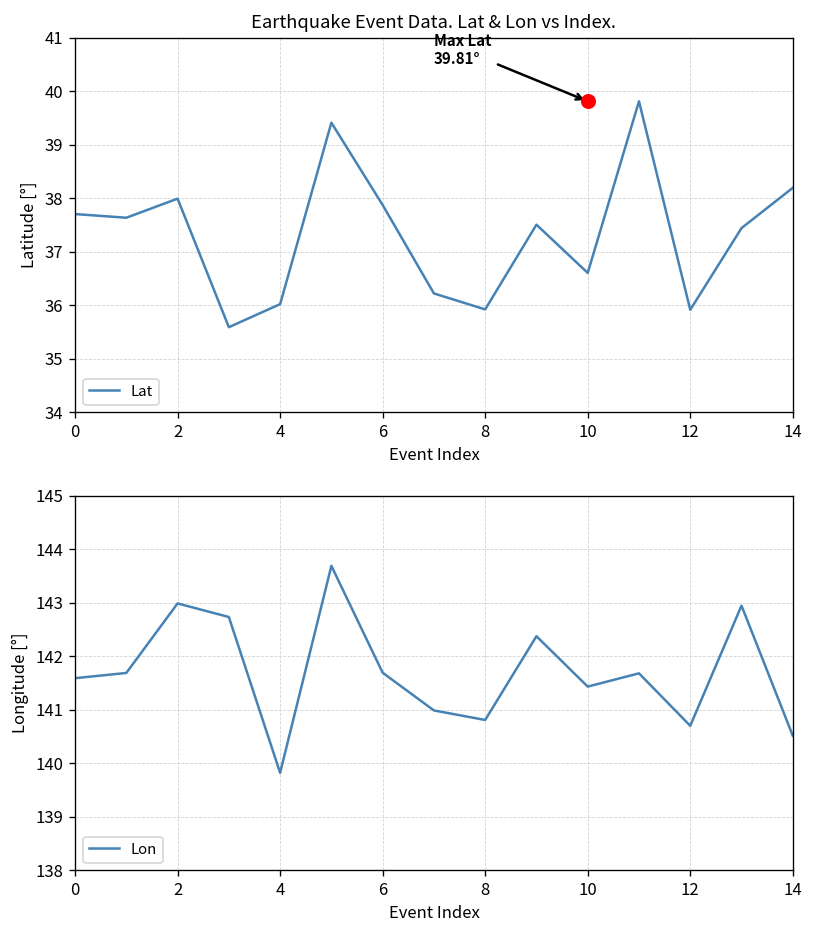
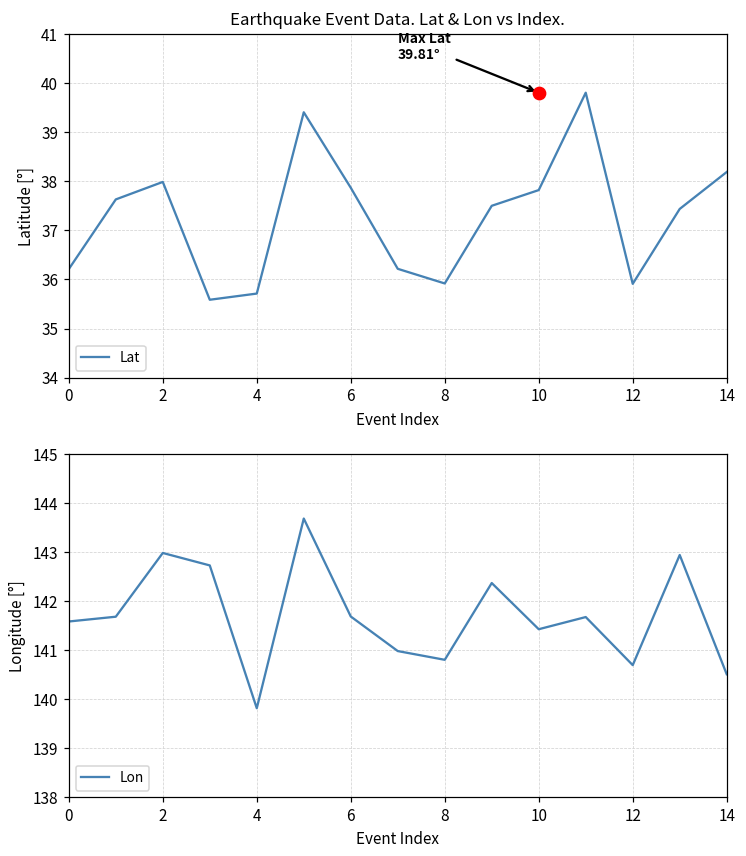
Earthquake Event Data. Lat & Lon vs Index., Lat, 0: 37.7 -> 36.2
Earthquake Event Data. Lat & Lon vs Index., Lat, 4: 36.0 -> 35.7
Earthquake Event Data. Lat & Lon vs Index., Lat, 10: 36.6 -> 37.8
